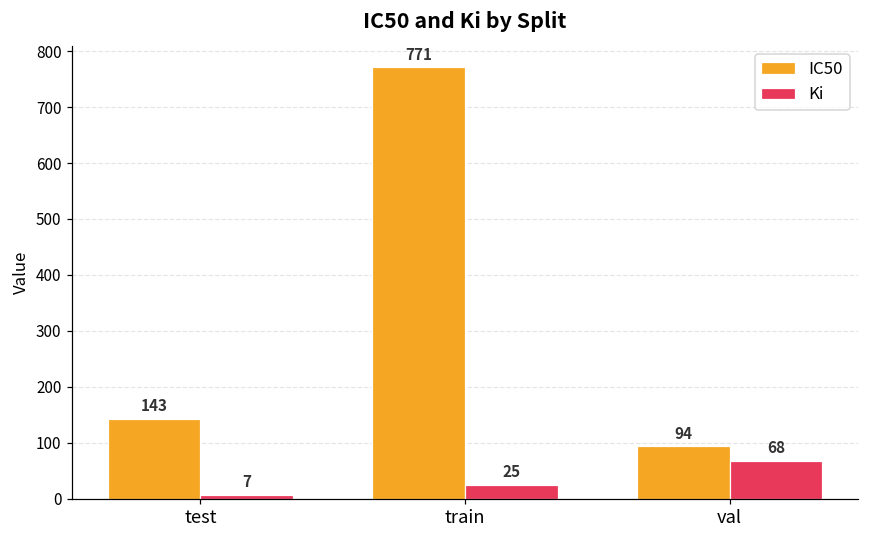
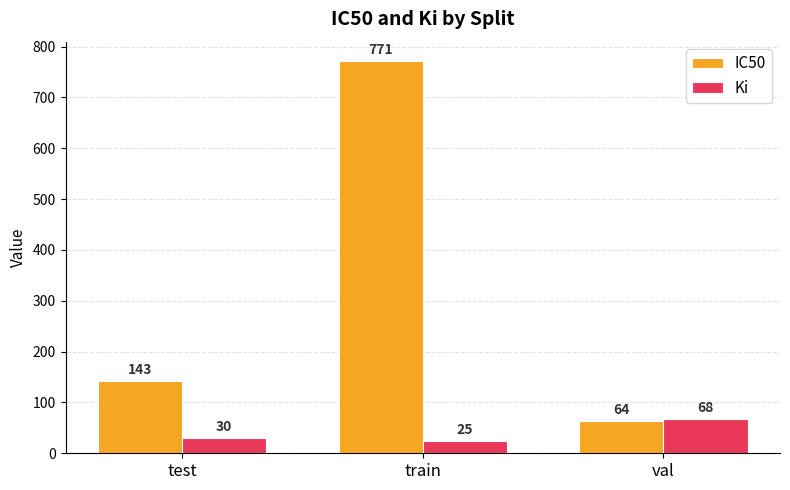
Ki, test: 7 -> 30
IC50, val: 94 -> 64
